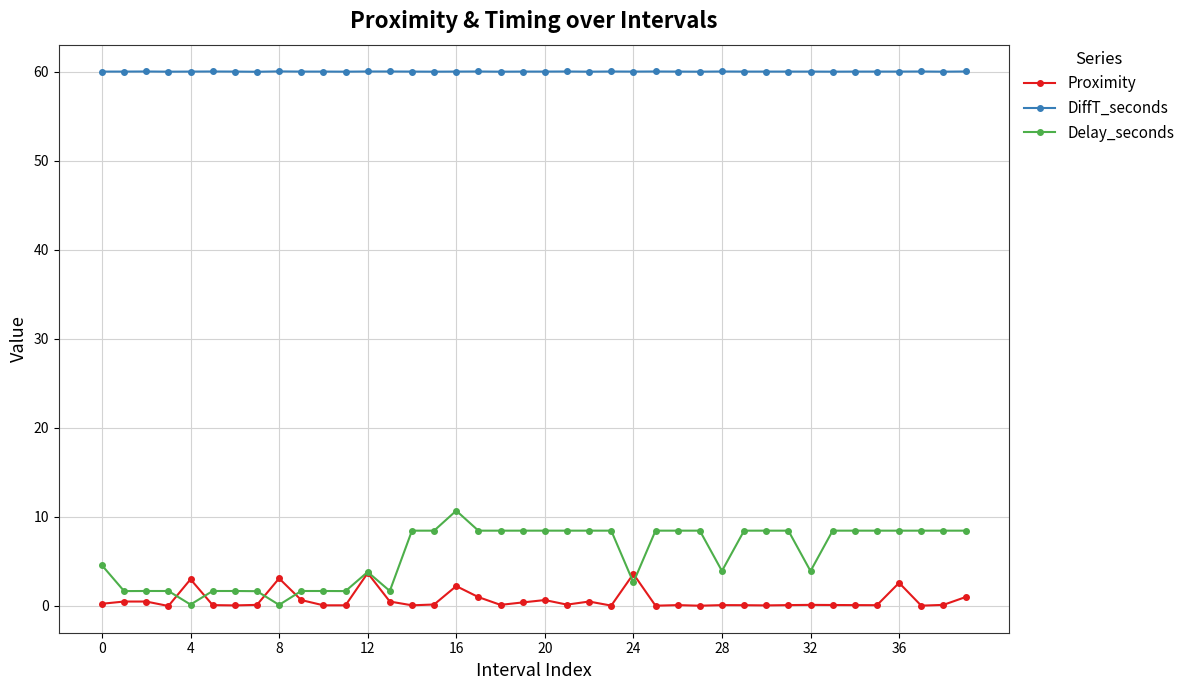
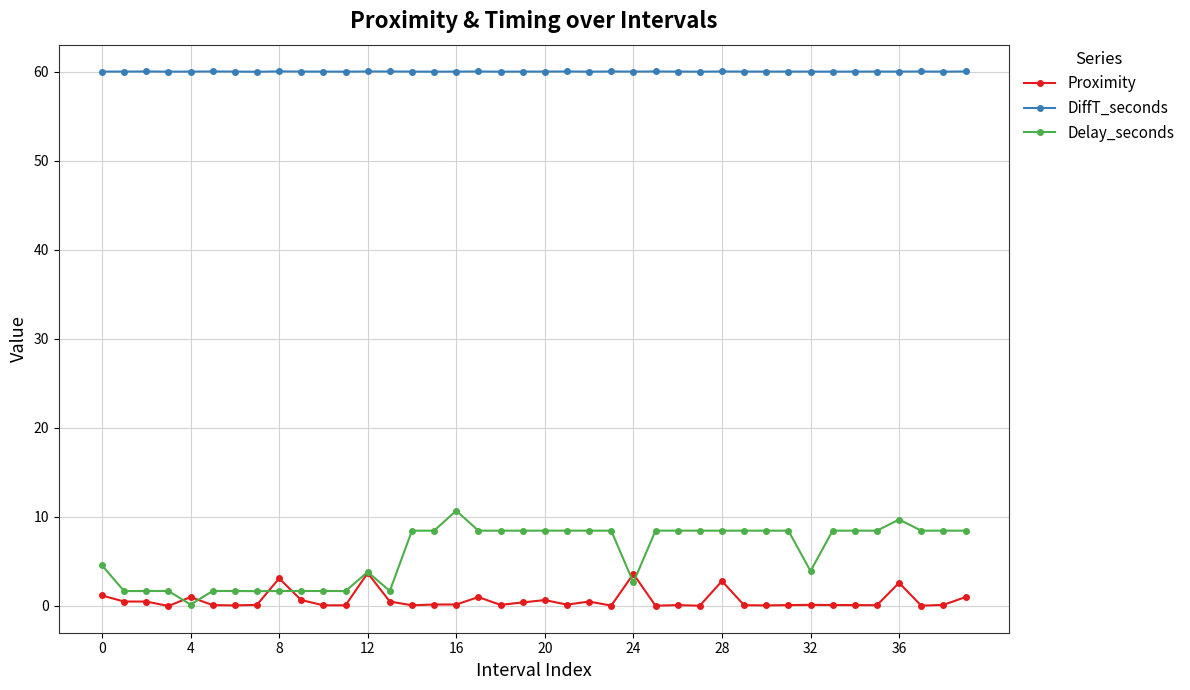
Proximity, 0: 0 -> 1
Proximity, 4: 3 -> 1
Delay_seconds, 8: 0 -> 2
Proximity, 16: 2 -> 0
Proximity, 28: 0 -> 3
Delay_seconds, 28: 4 -> 8
Delay_seconds, 36: 8 -> 10
